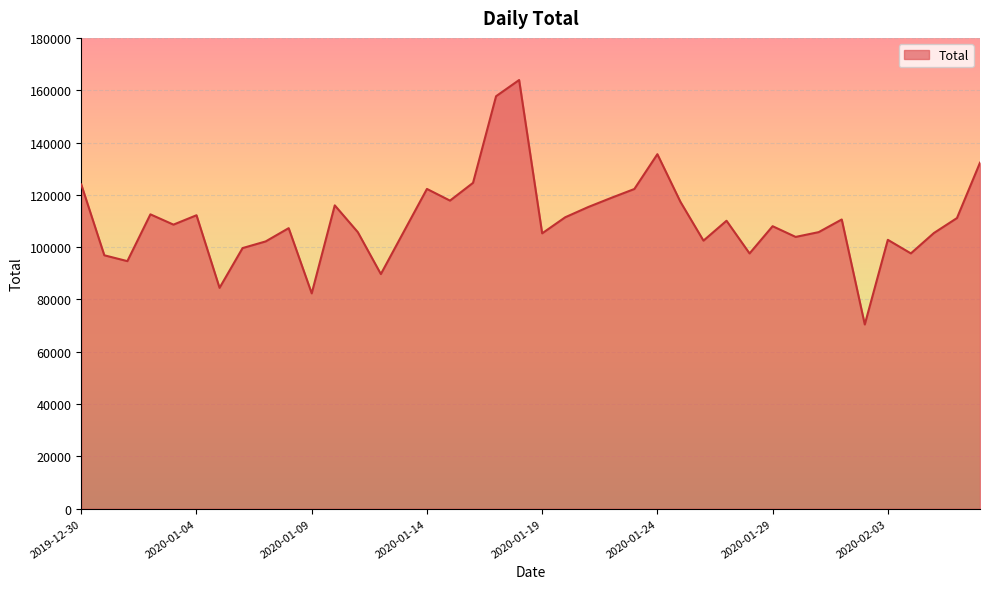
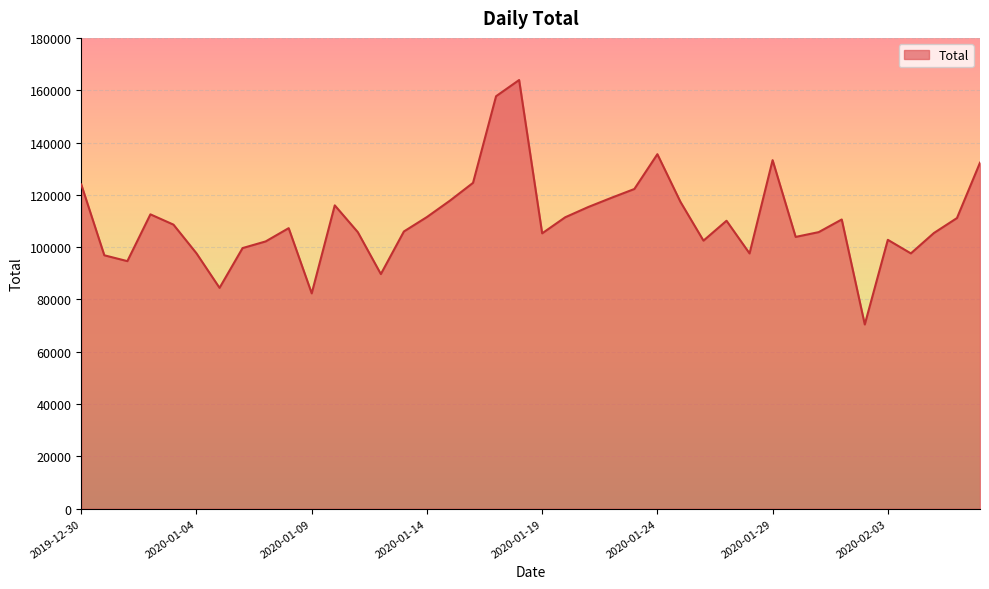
2020-01-04: 112000 -> 98000
2020-01-14: 122000 -> 112000
2020-01-29: 108000 -> 133000
